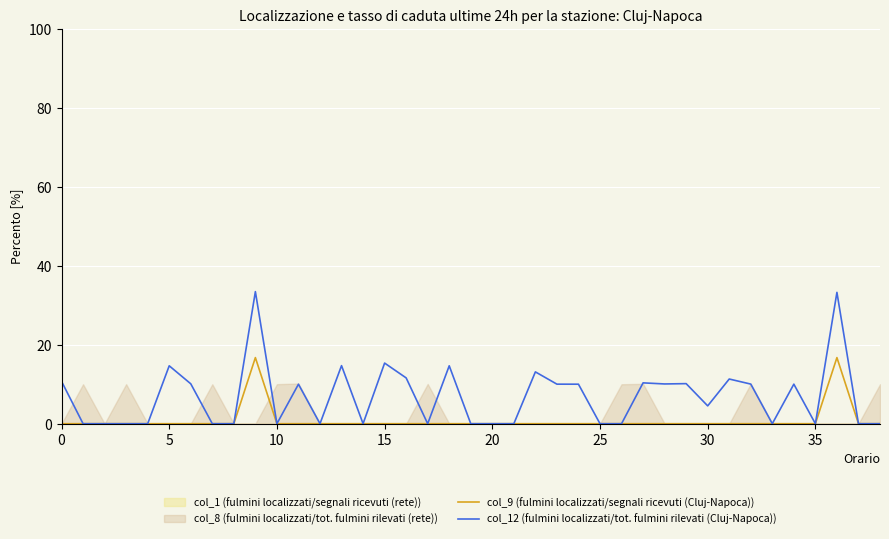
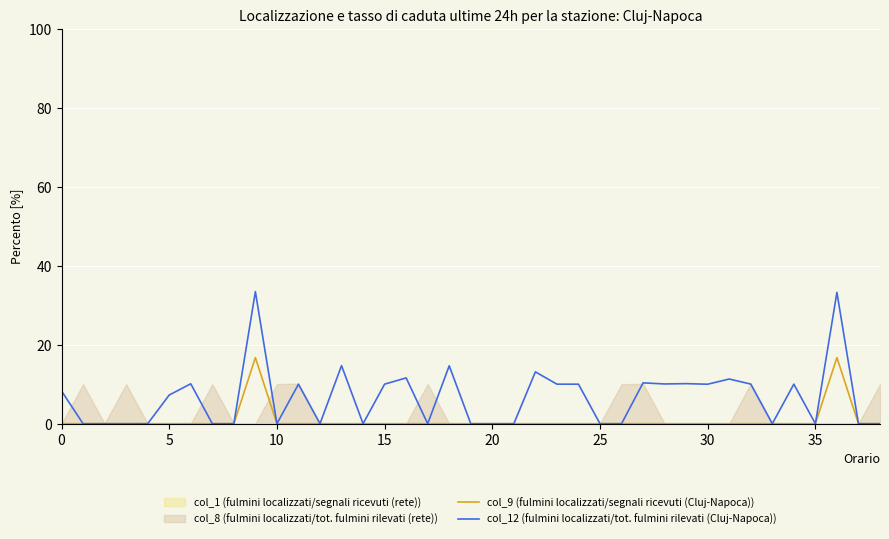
col_12 (fulmini localizzati/tot. fulmini rilevati (Cluj-Napoca)), 0: 11 -> 8
col_12 (fulmini localizzati/tot. fulmini rilevati (Cluj-Napoca)), 5: 15 -> 7
col_12 (fulmini localizzati/tot. fulmini rilevati (Cluj-Napoca)), 15: 15 -> 10
col_12 (fulmini localizzati/tot. fulmini rilevati (Cluj-Napoca)), 30: 5 -> 10
